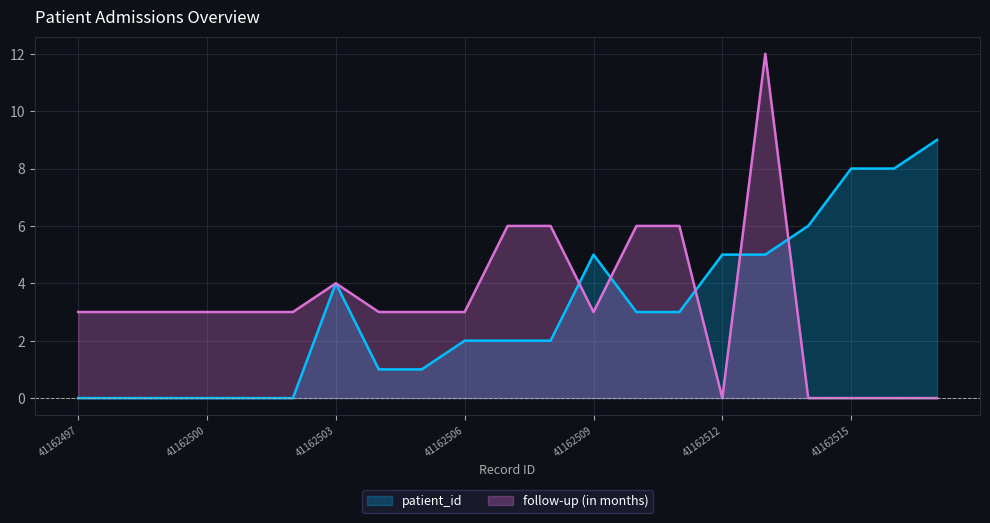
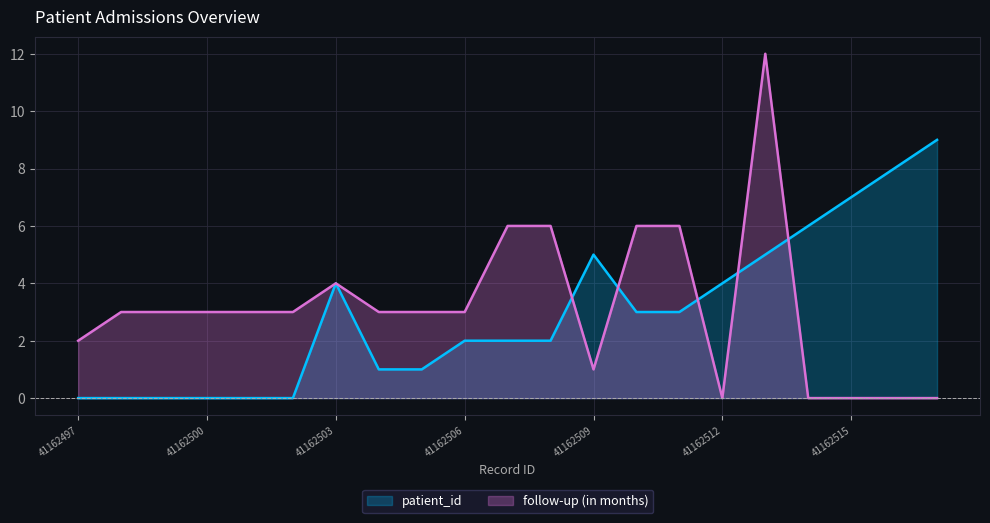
follow-up (in months), 41162497: 3 -> 2
follow-up (in months), 41162509: 3 -> 1
patient_id, 41162512: 5.0 -> 4.0
patient_id, 41162515: 8.0 -> 7.0
